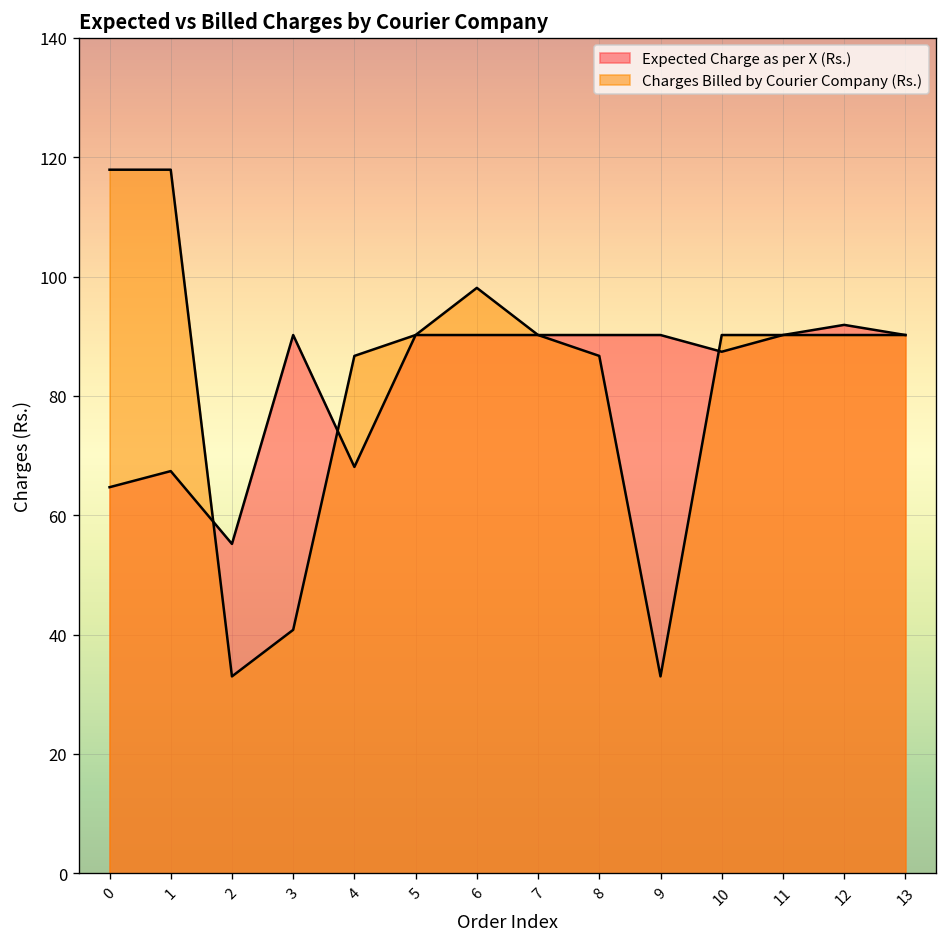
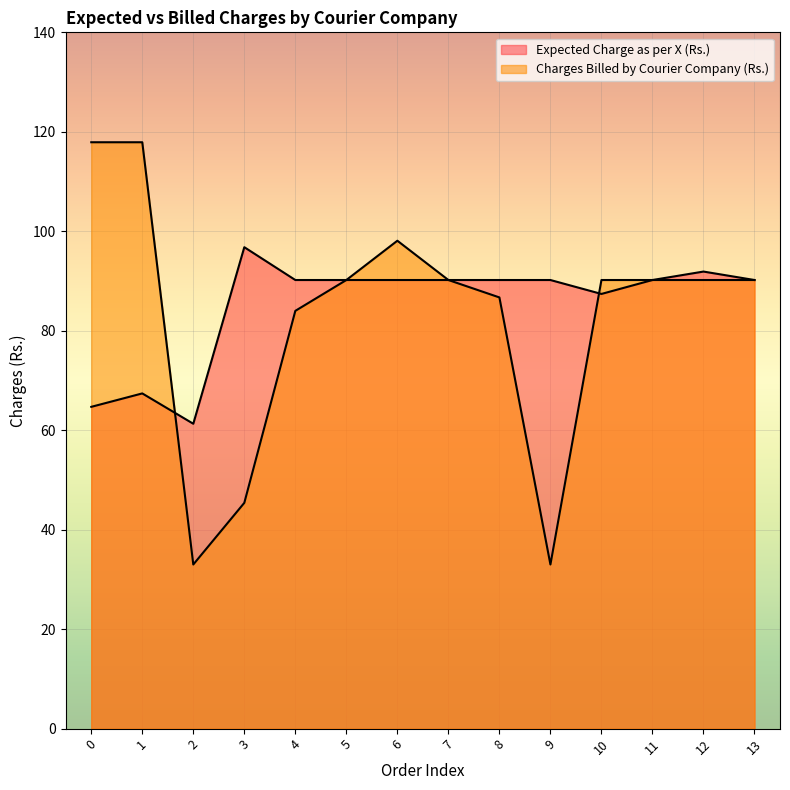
Expected Charge as per X (Rs.), 2: 55 -> 61
Expected Charge as per X (Rs.), 3: 90 -> 97
Charges Billed by Courier Company (Rs.), 3: 41 -> 45
Expected Charge as per X (Rs.), 4: 68 -> 90
Charges Billed by Courier Company (Rs.), 4: 87 -> 84
